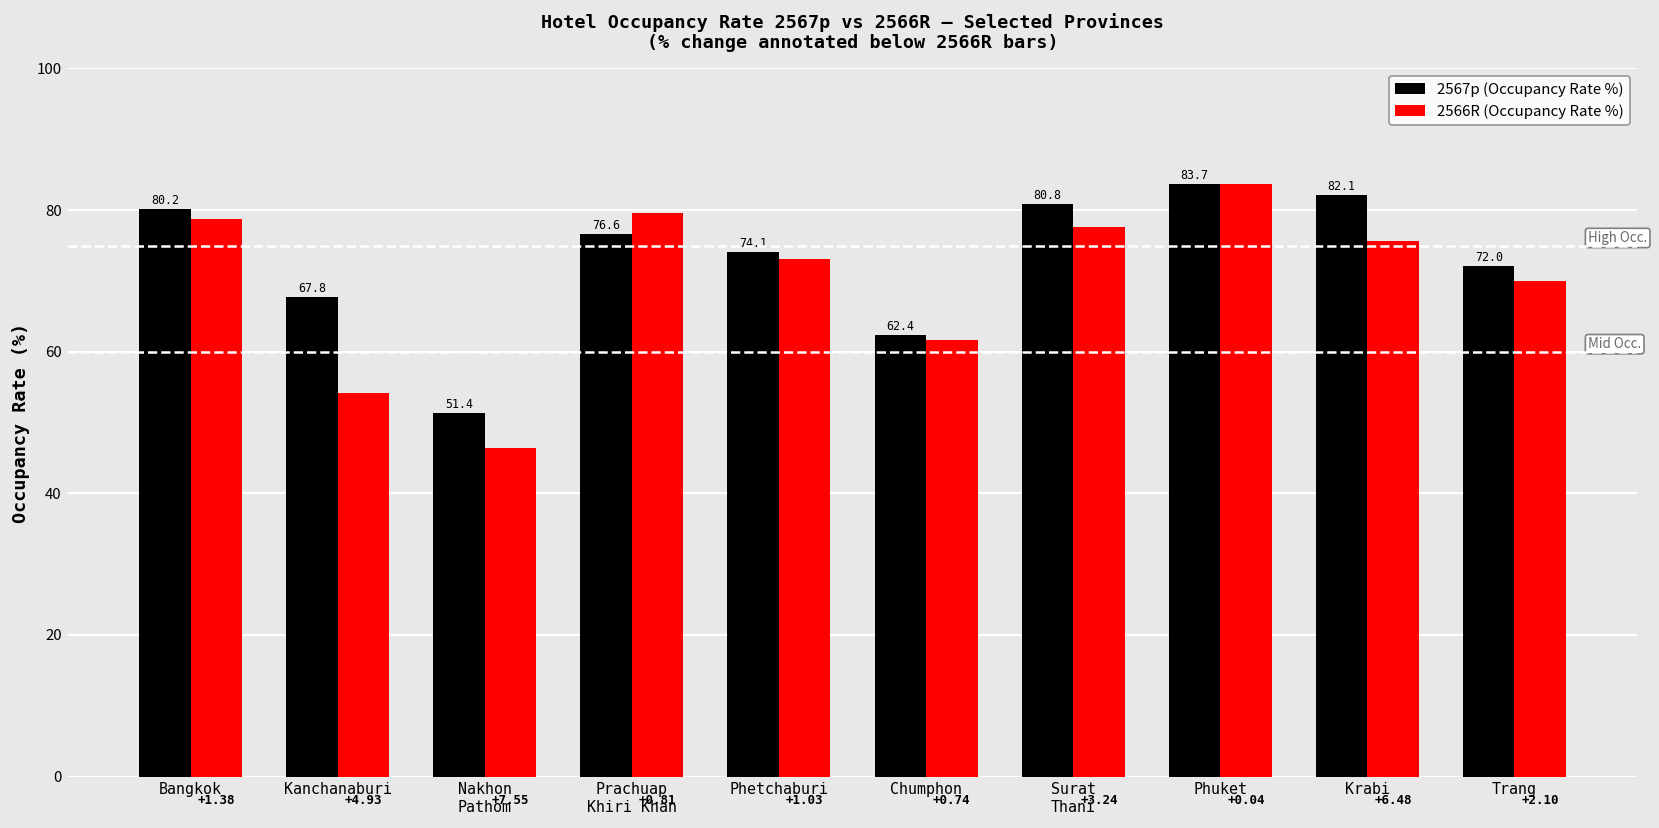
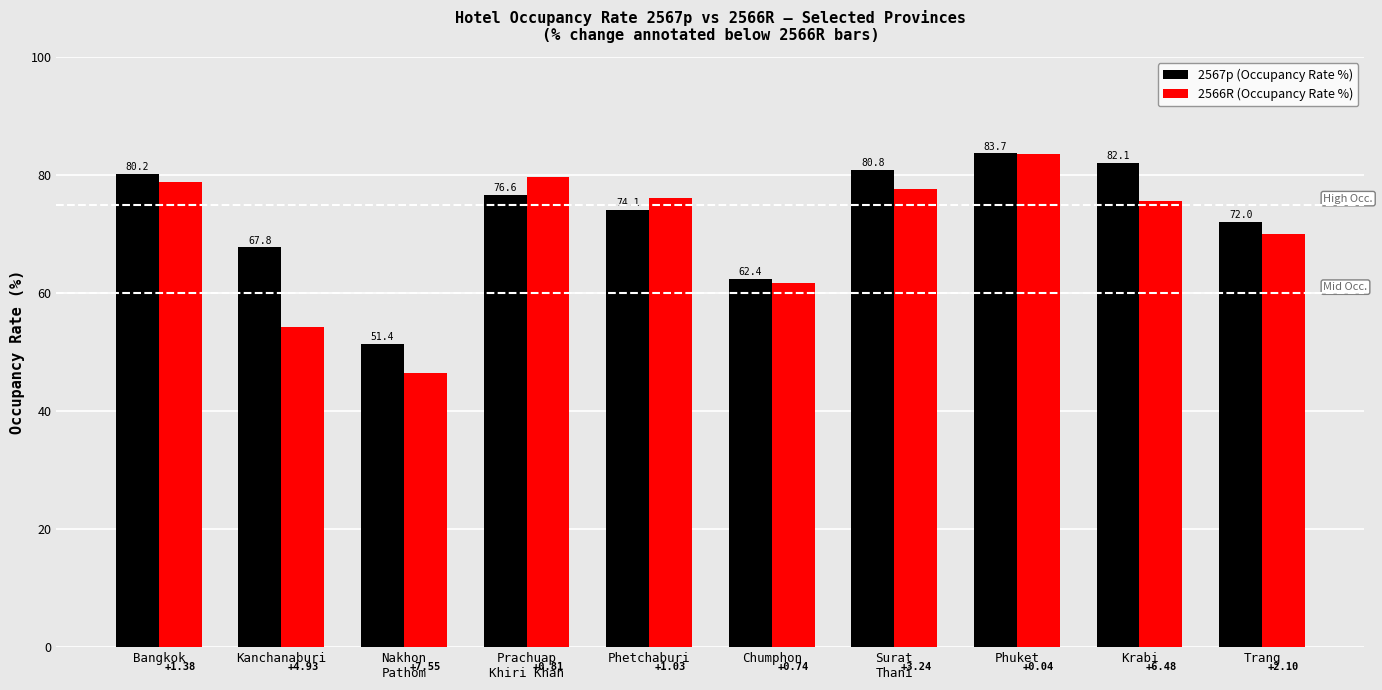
2566R (Occupancy Rate %), Phetchaburi: 73 -> 76
